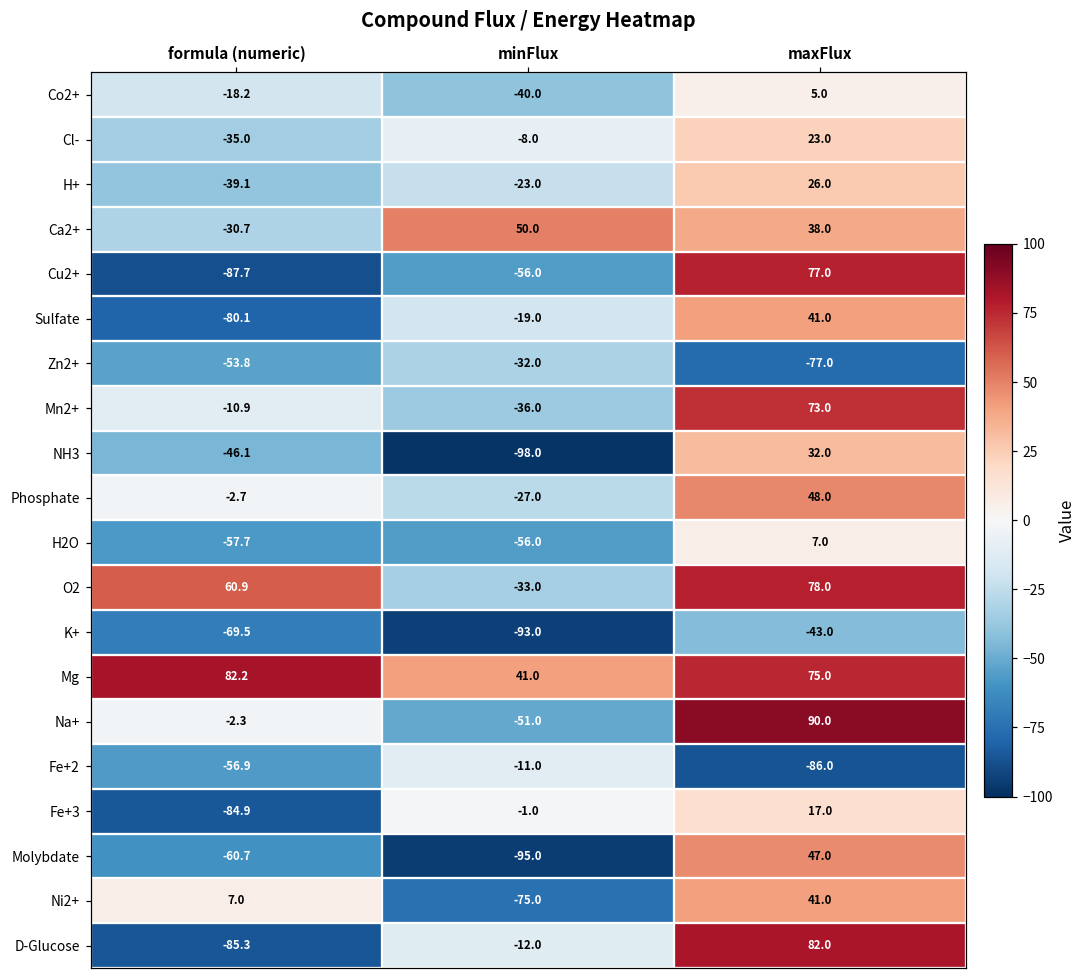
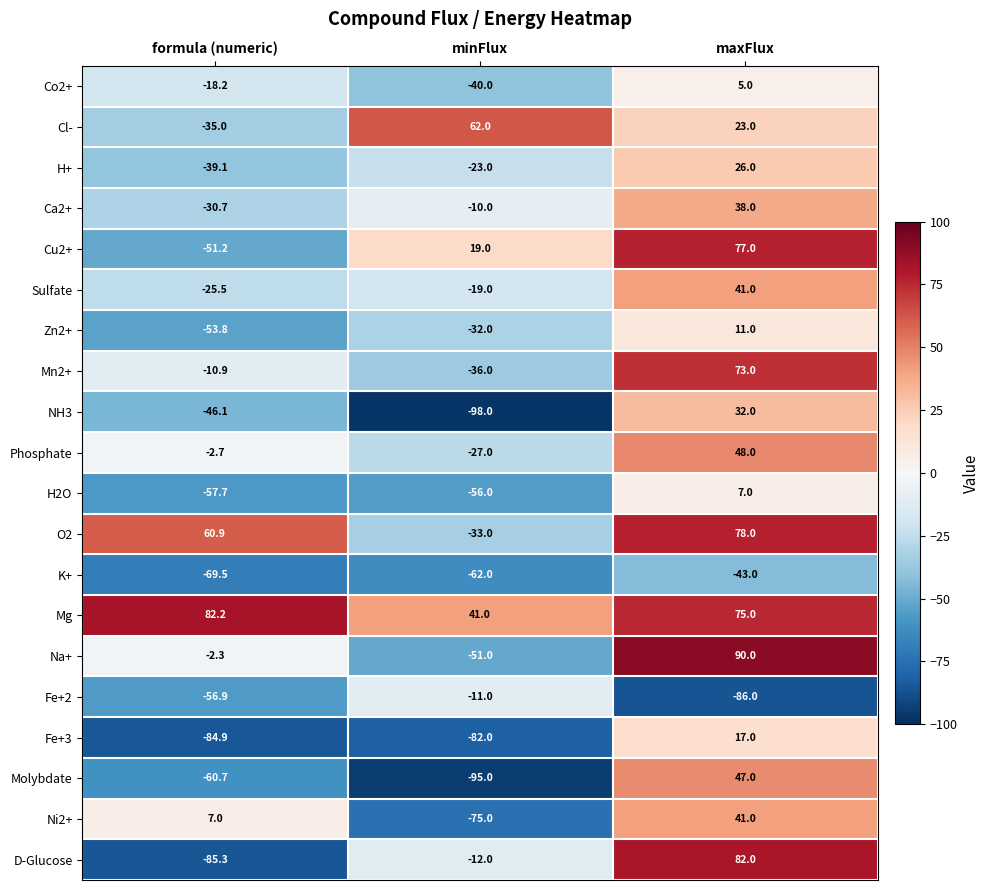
Cl-, minFlux: -8.0 -> 62.0
Ca2+, minFlux: 50.0 -> -10.0
Cu2+, formula (numeric): -87.7 -> -51.2
Cu2+, minFlux: -56.0 -> 19.0
Sulfate, formula (numeric): -80.1 -> -25.5
Zn2+, maxFlux: -77.0 -> 11.0
K+, minFlux: -93.0 -> -62.0
Fe+3, minFlux: -1.0 -> -82.0
